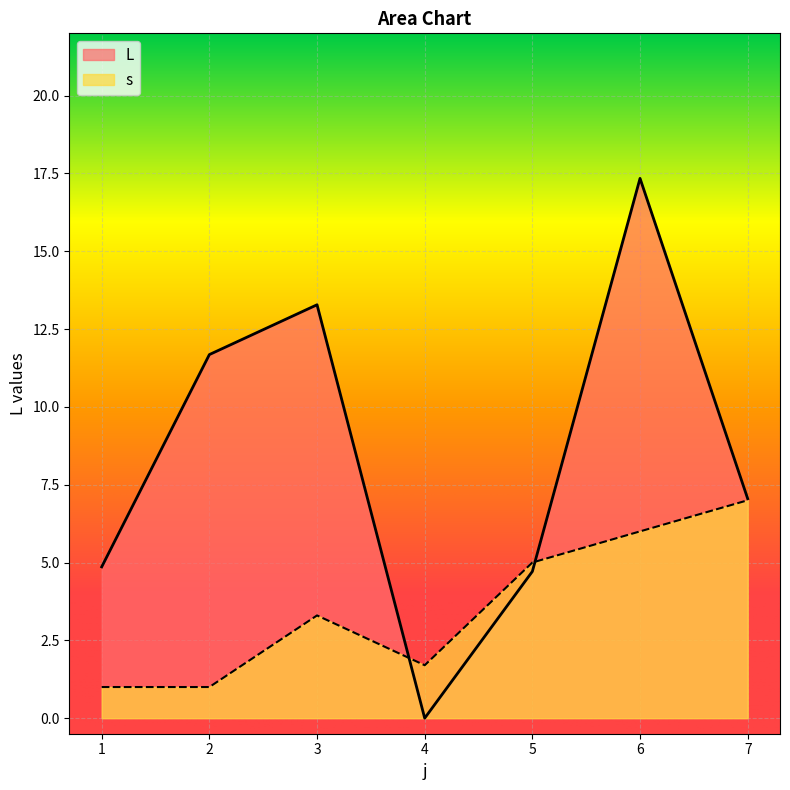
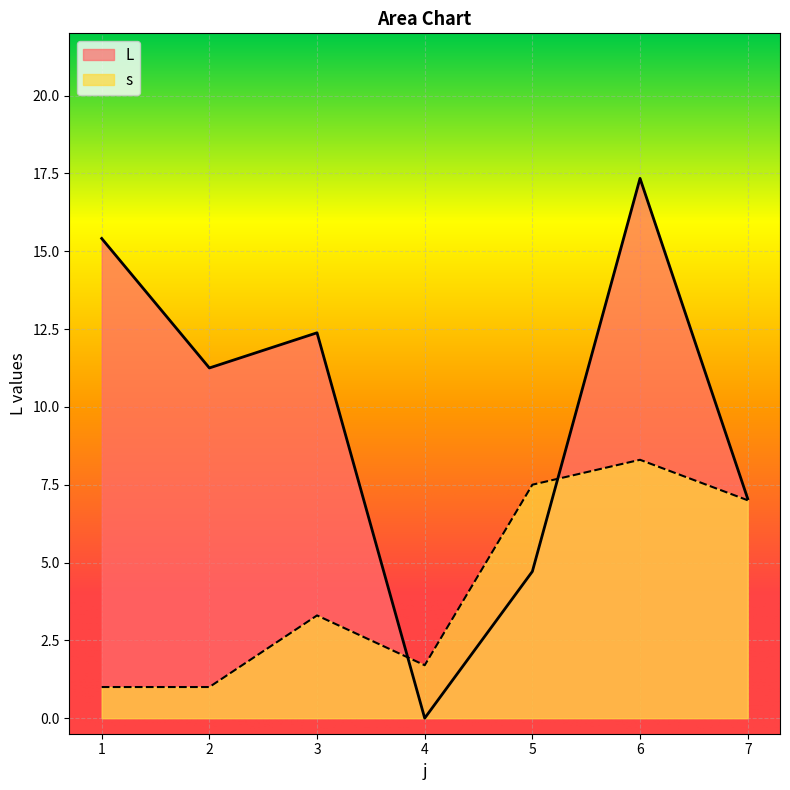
L, 1: 4.9 -> 15.4
L, 2: 11.7 -> 11.3
L, 3: 13.3 -> 12.4
s, 5: 5.0 -> 7.5
s, 6: 6.0 -> 8.3
